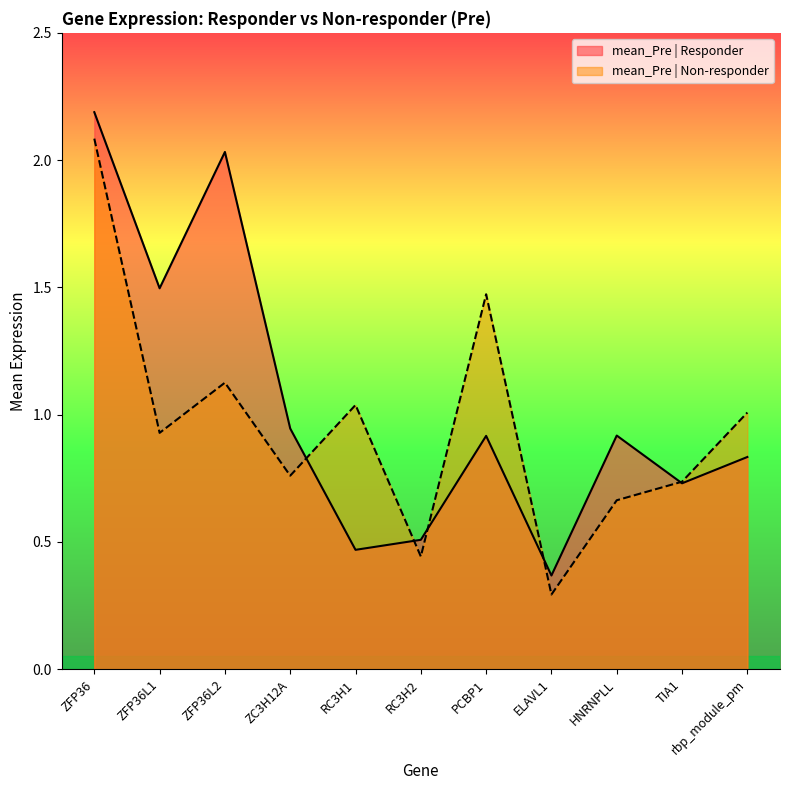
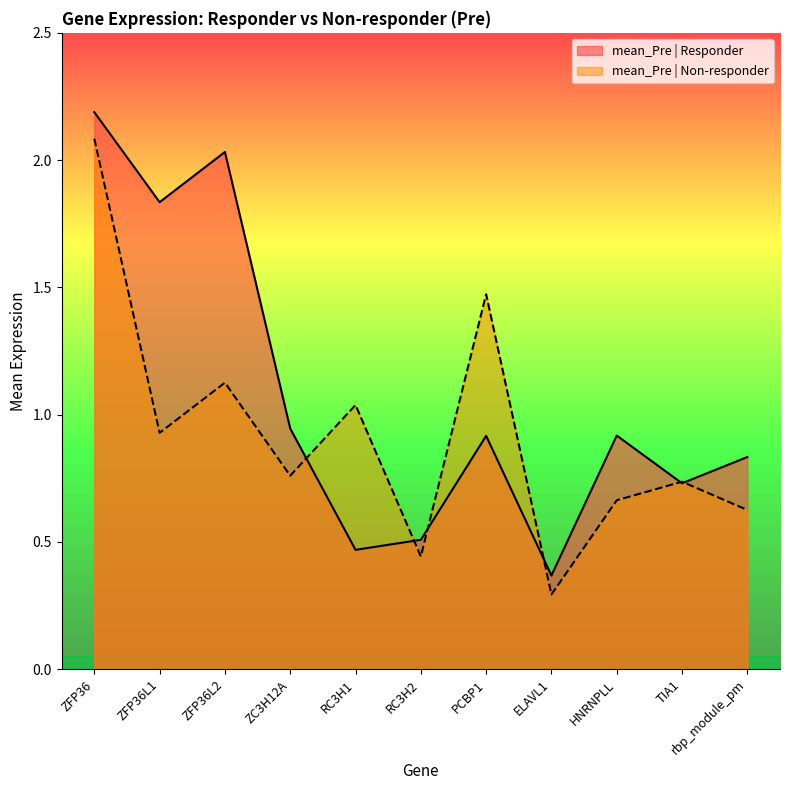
mean_Pre | Responder, ZFP36L1: 1.50 -> 1.83
mean_Pre | Non-responder, rbp_module_pm: 1.01 -> 0.63
